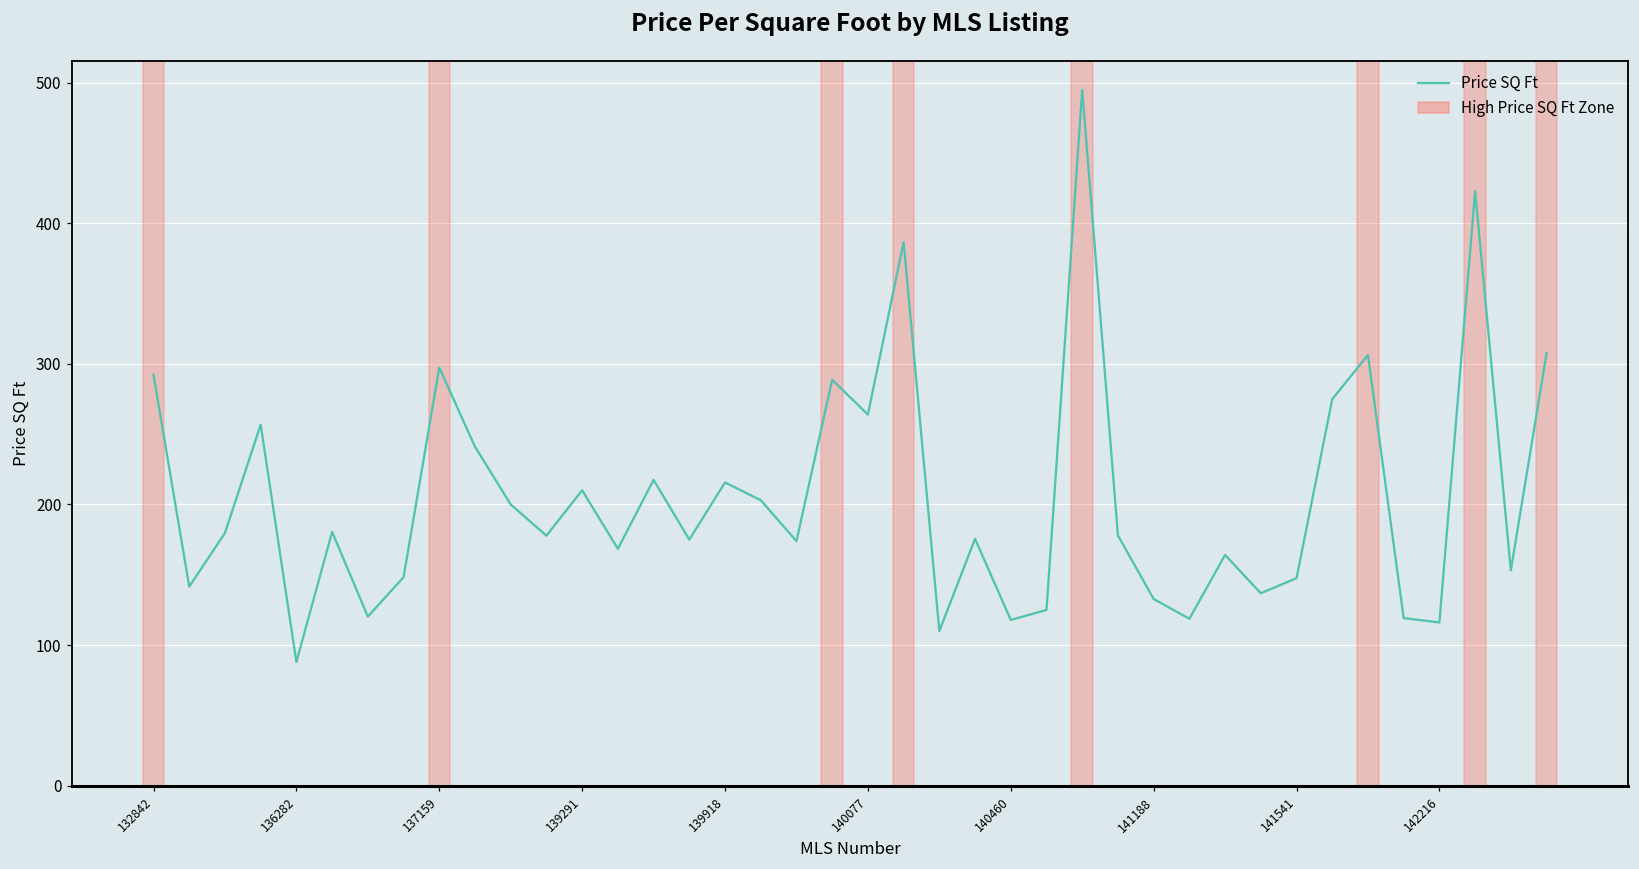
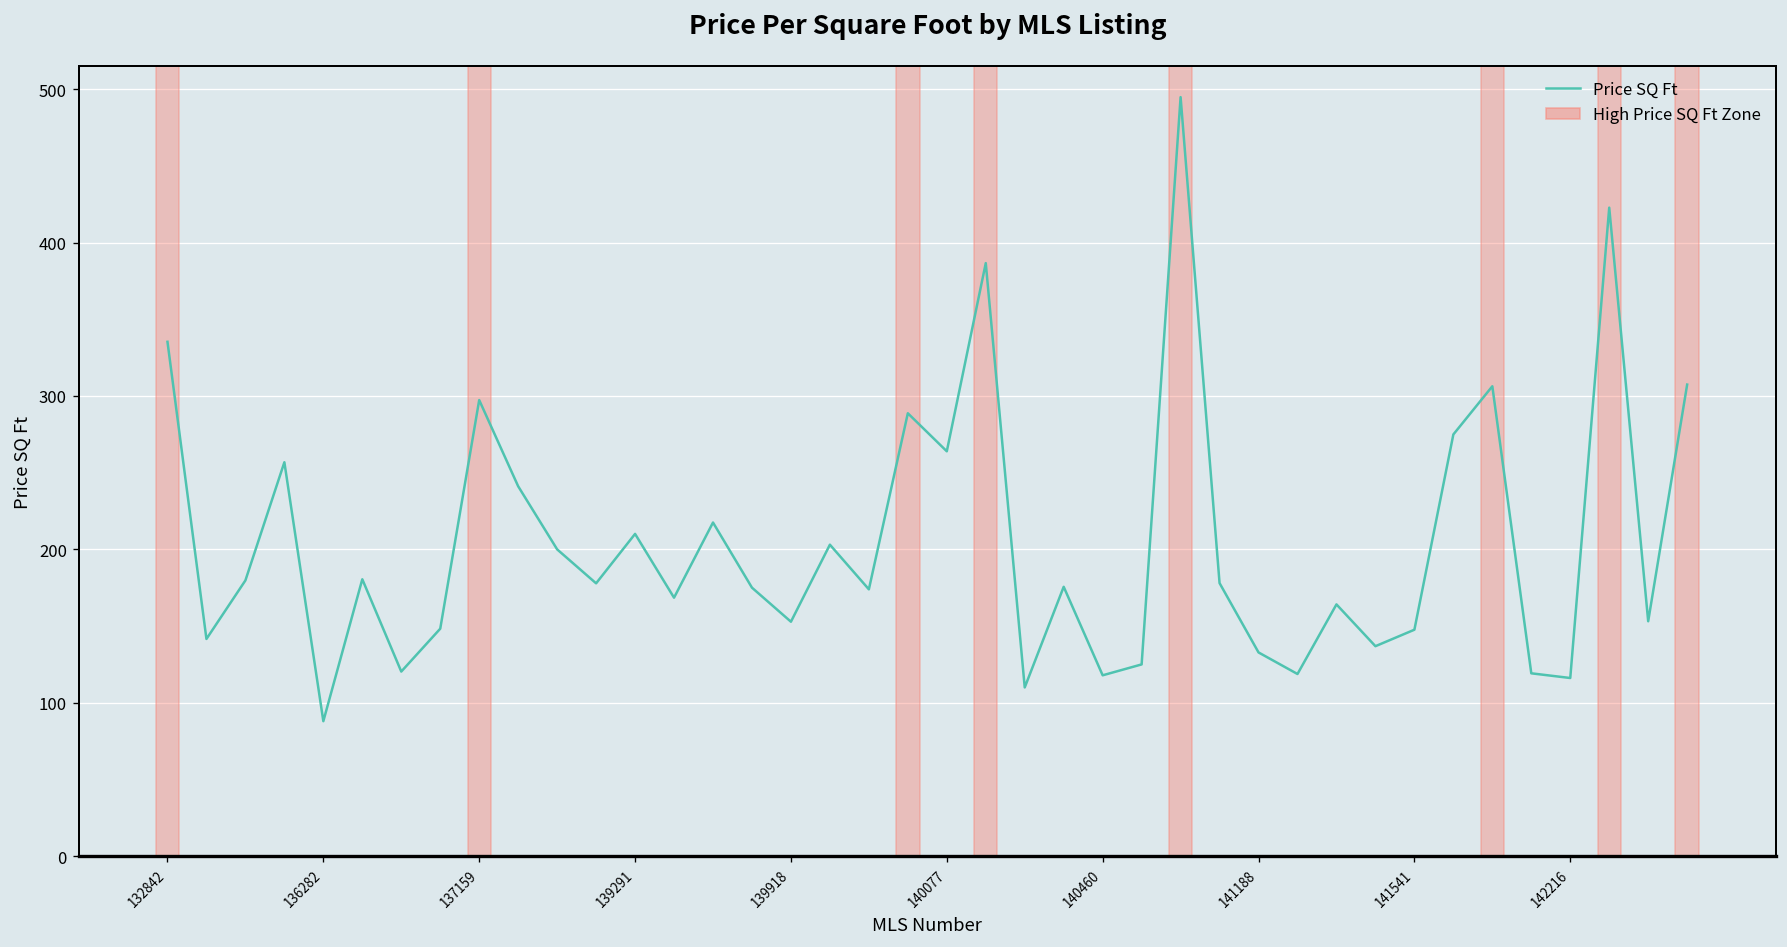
132842: 292 -> 335
139918: 216 -> 153
